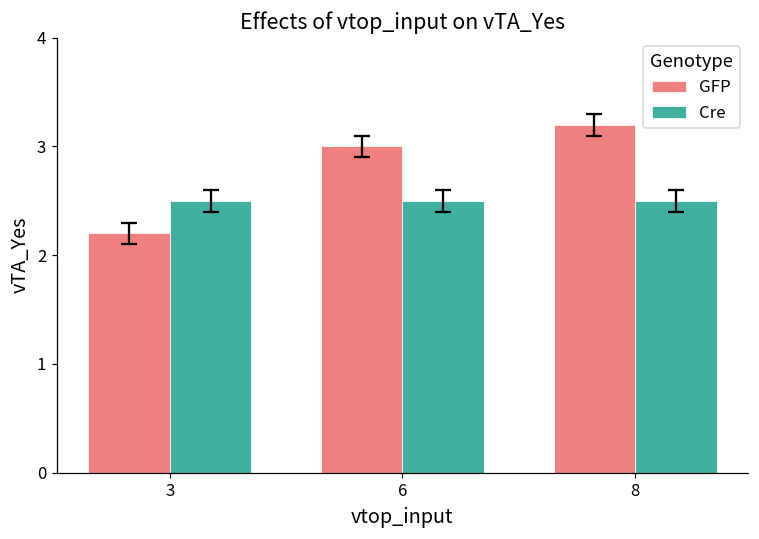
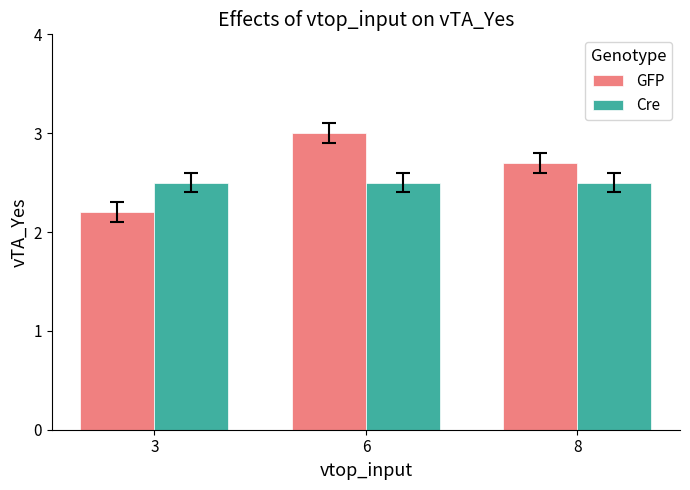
GFP, 8: 3.2 -> 2.7
